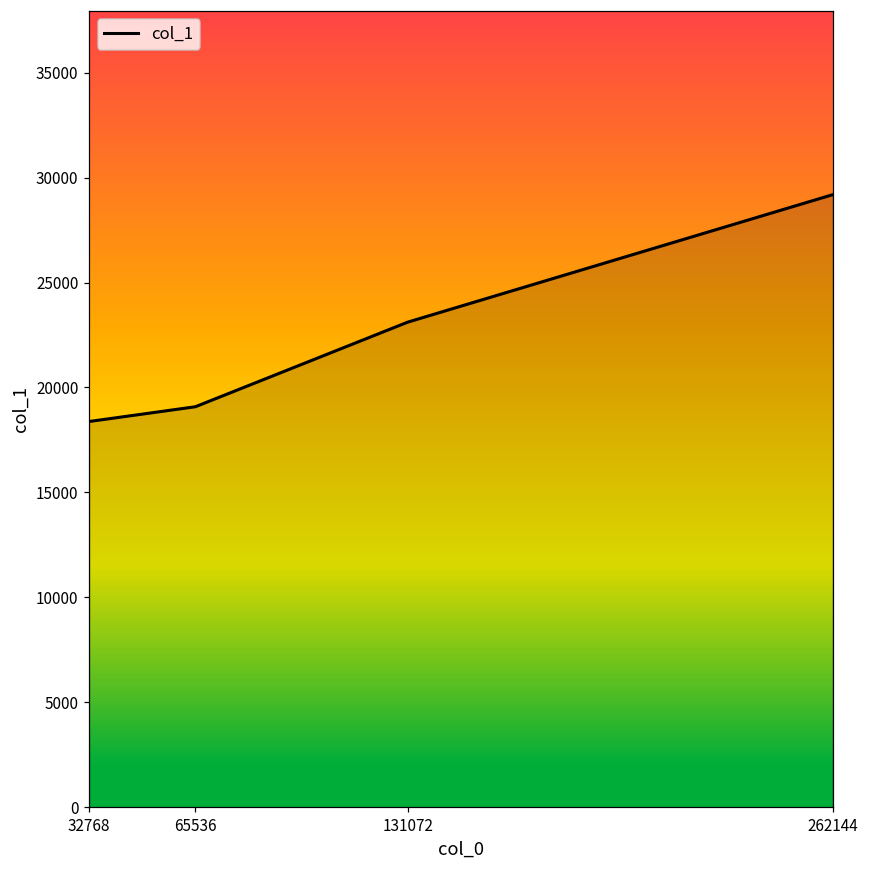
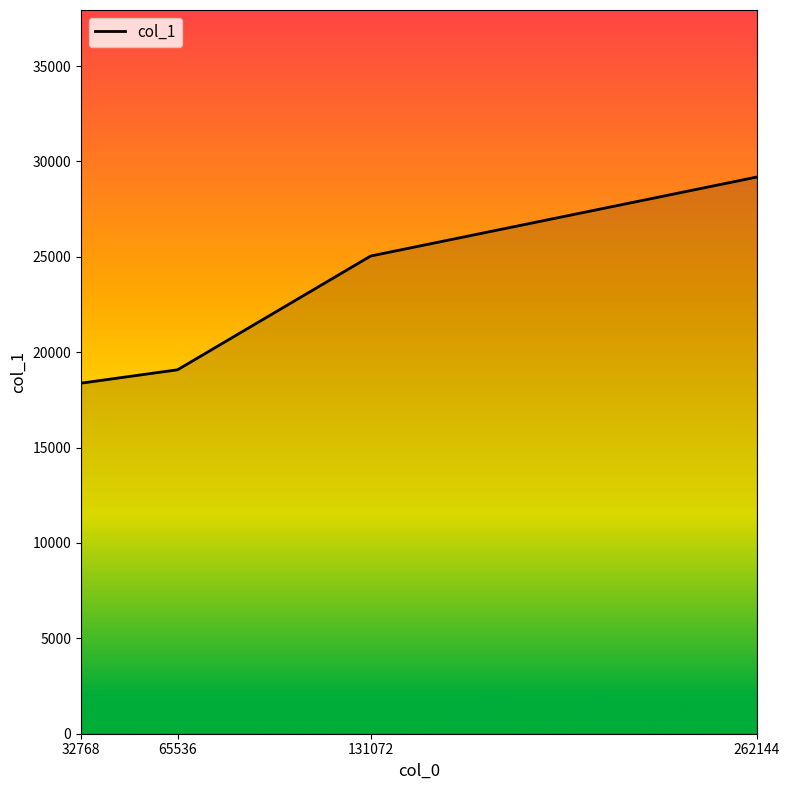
131072: 23100 -> 25000
